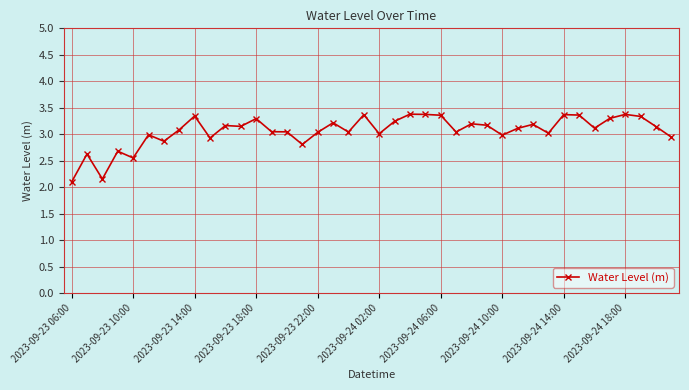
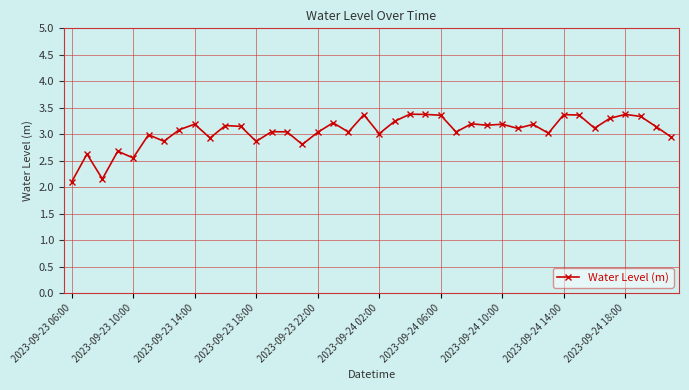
2023-09-23 14:00: 3.3 -> 3.2
2023-09-23 18:00: 3.3 -> 2.9
2023-09-24 10:00: 3.0 -> 3.2
